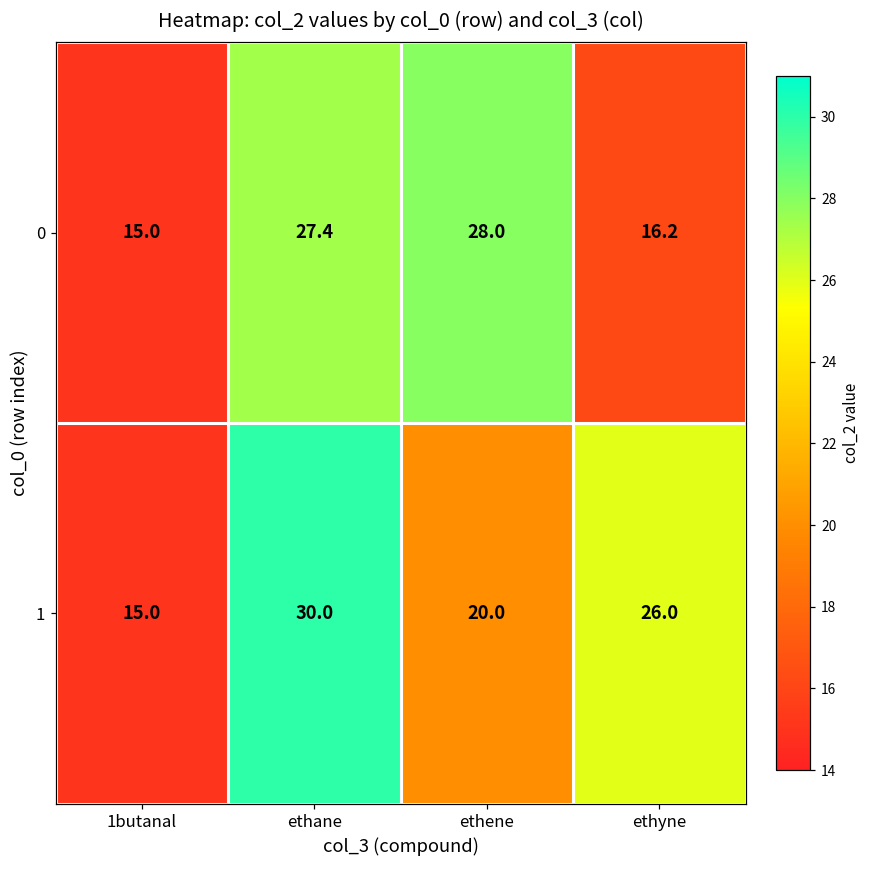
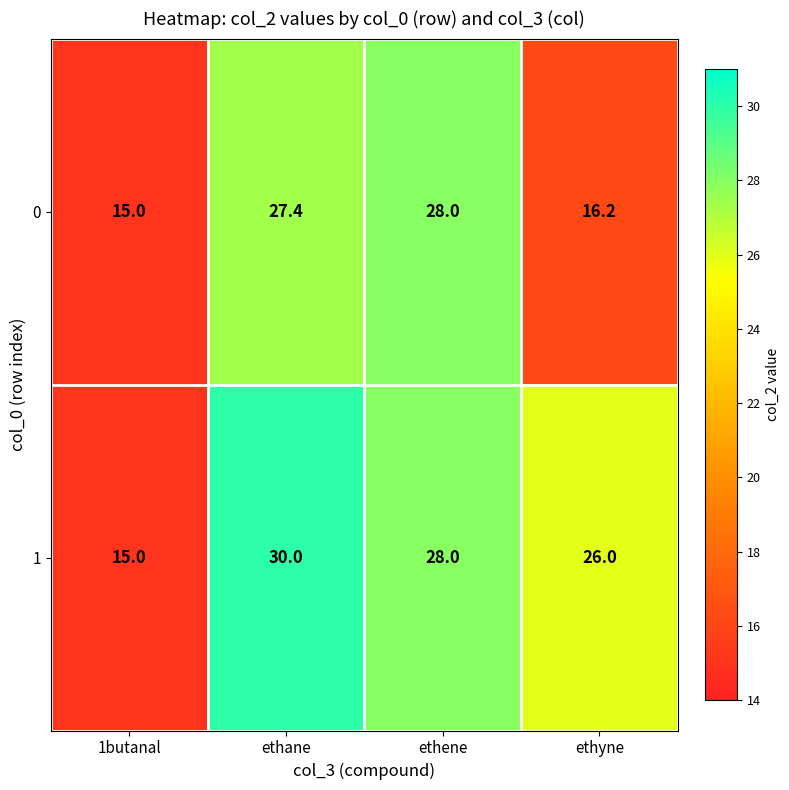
1, ethene: 20.0 -> 28.0
